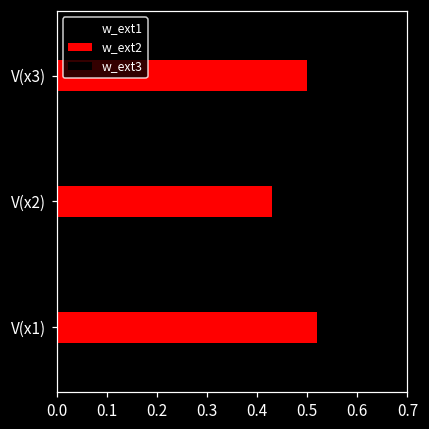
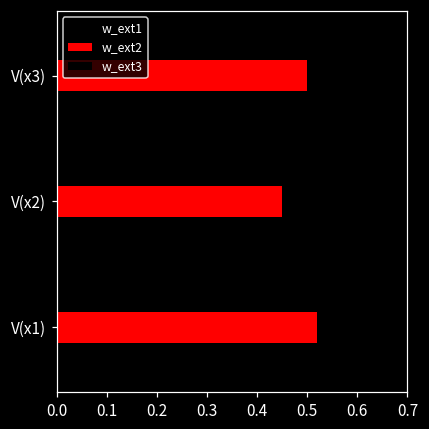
w_ext2, V(x2): 0.43 -> 0.45
